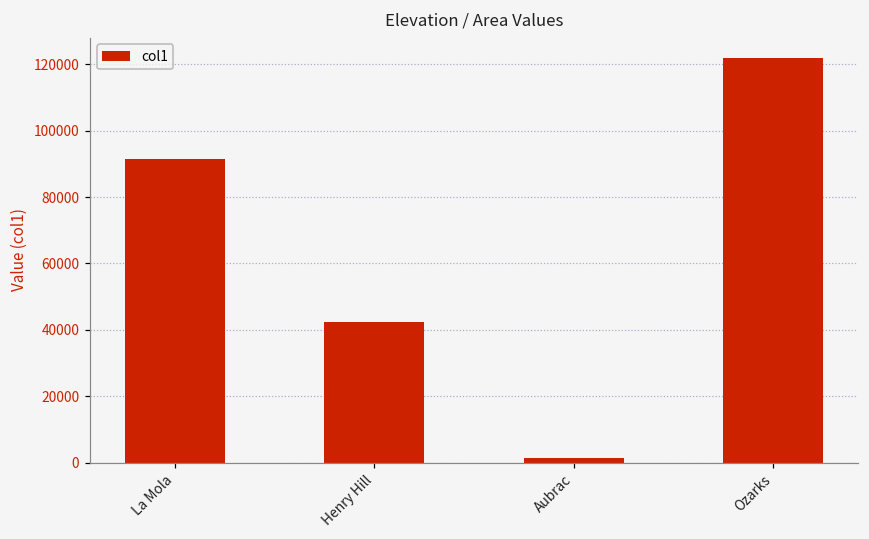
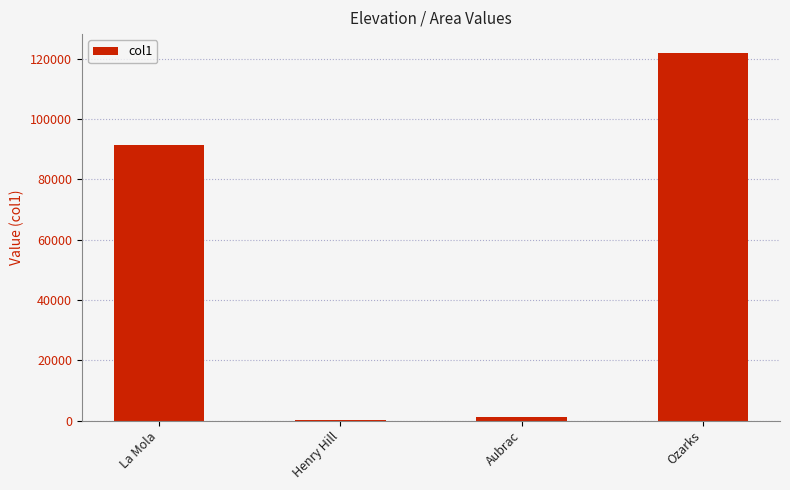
Henry Hill: 42000 -> 0
